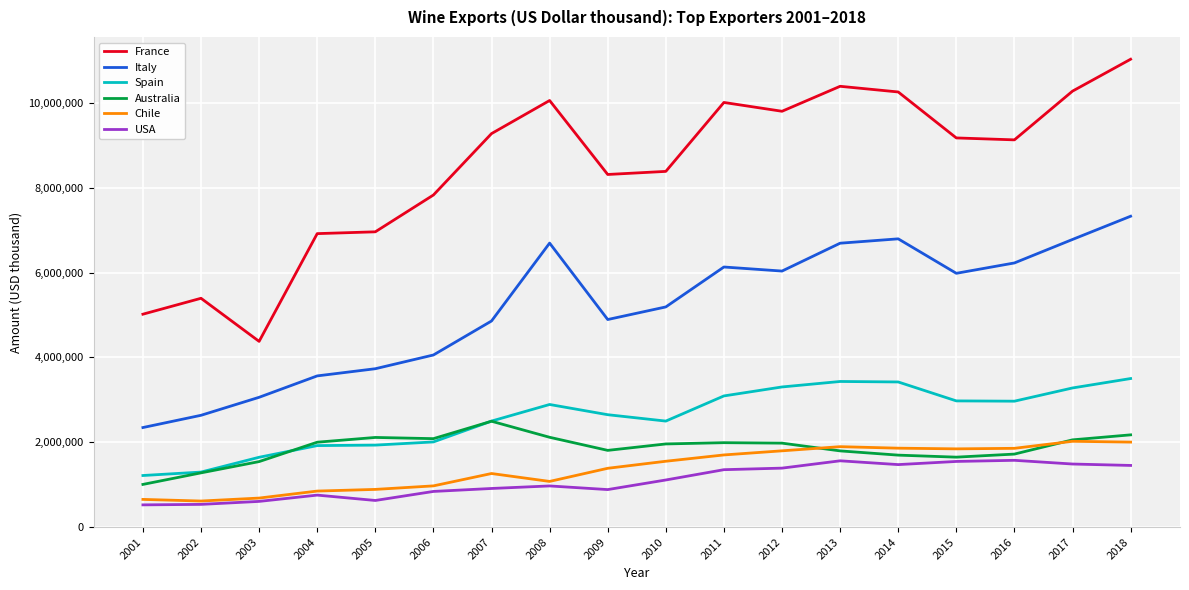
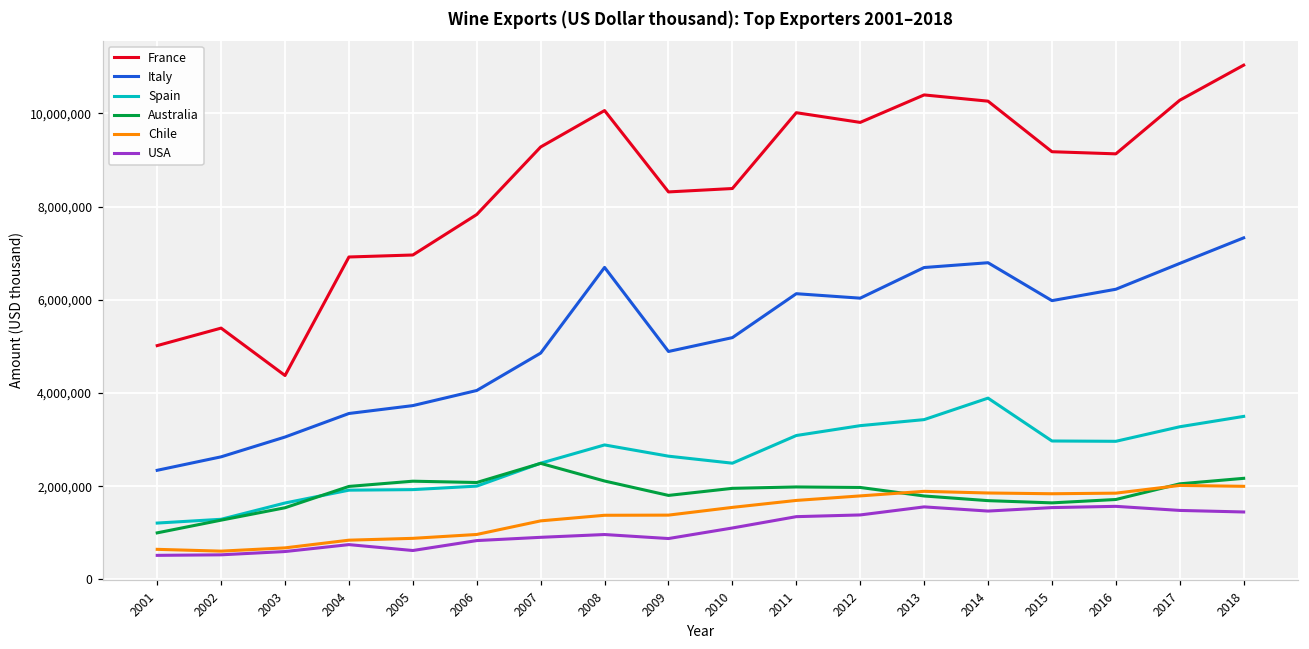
Chile, 2008: 1,100,000 -> 1,400,000
Spain, 2014: 3,400,000 -> 3,900,000
